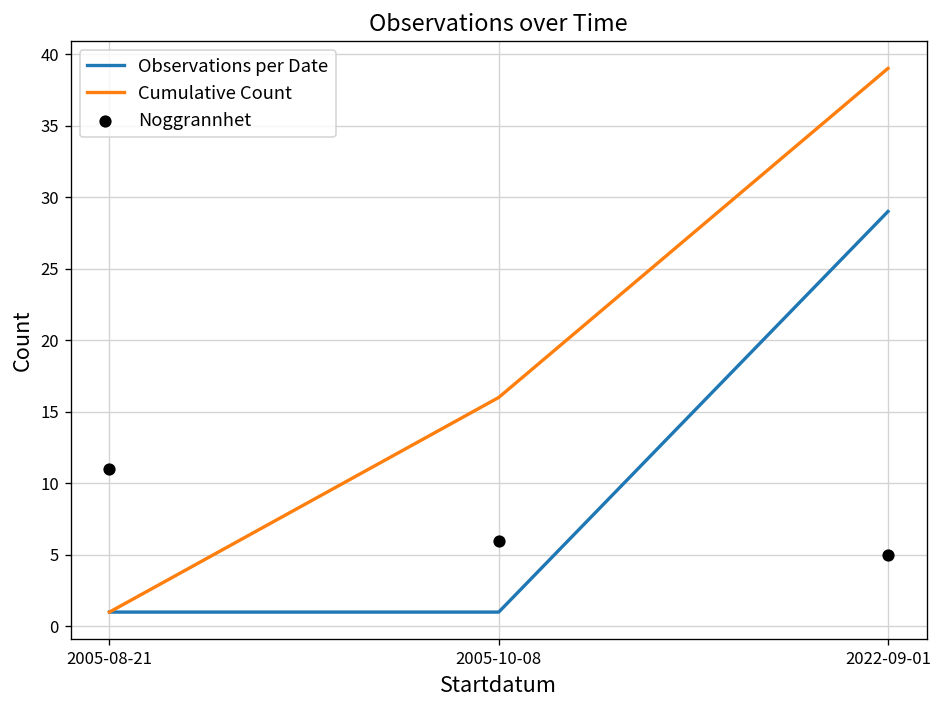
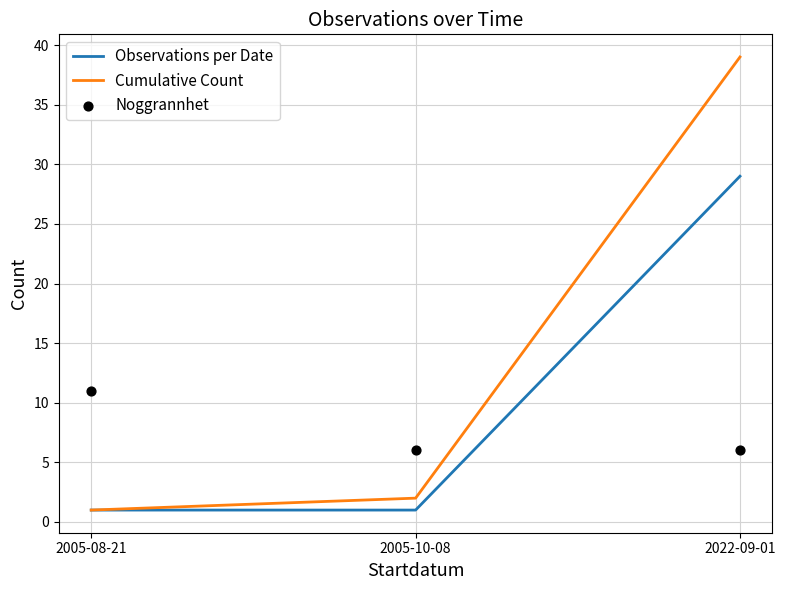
Cumulative Count, 2005-10-08: 16 -> 2
Noggrannhet, 2022-09-01: 5 -> 6
